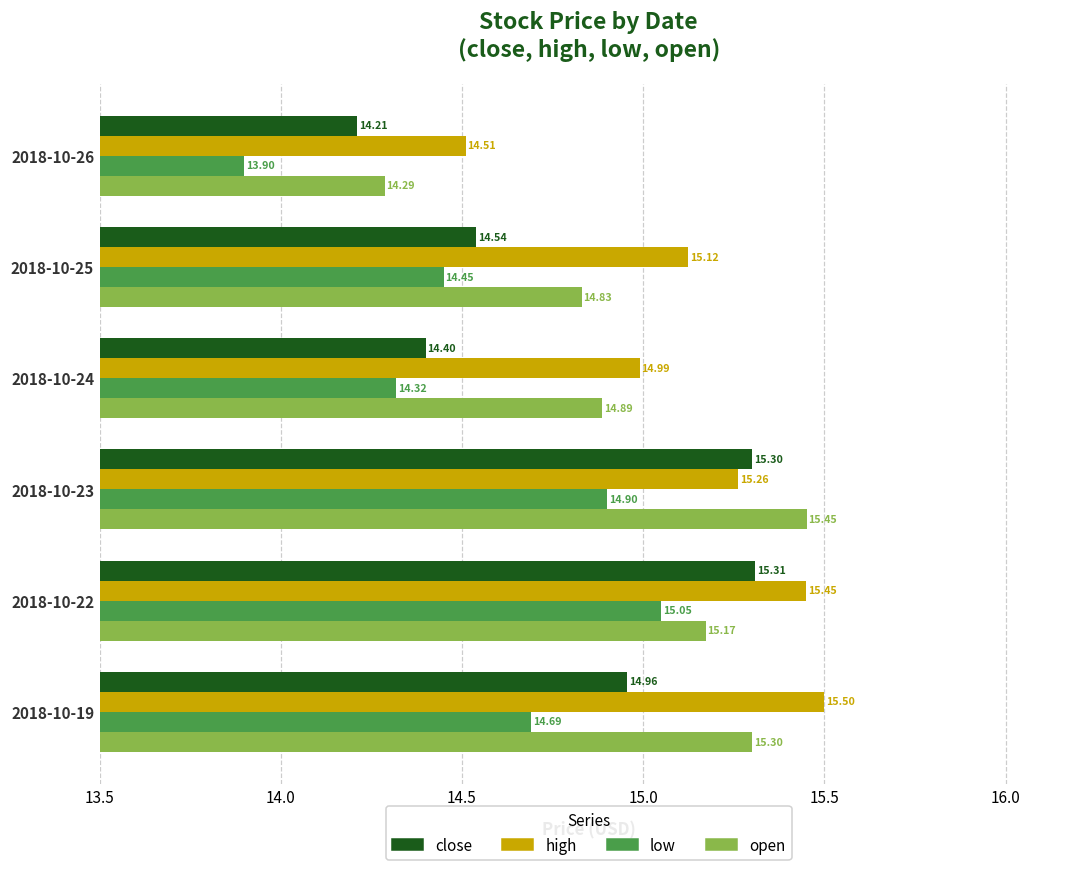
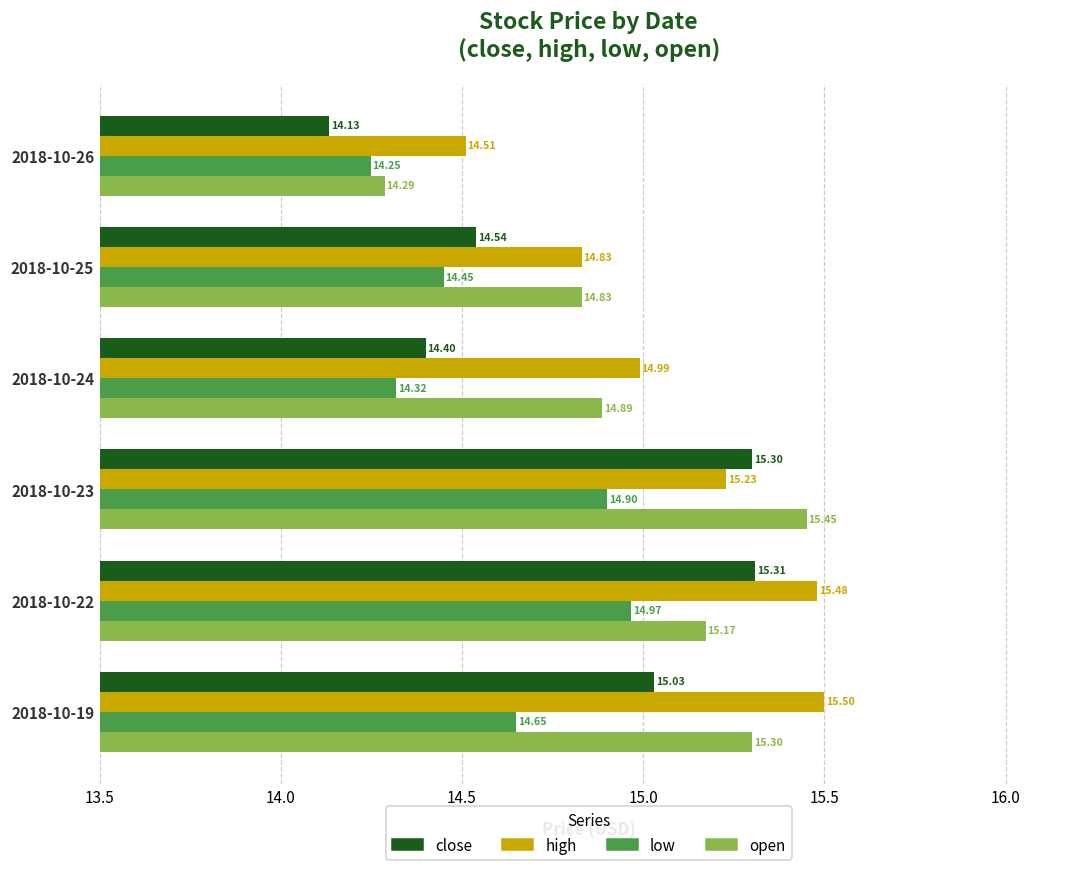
close, 2018-10-26: 14.21 -> 14.13
low, 2018-10-26: 13.90 -> 14.25
high, 2018-10-25: 15.12 -> 14.83
high, 2018-10-23: 15.26 -> 15.23
high, 2018-10-22: 15.45 -> 15.48
low, 2018-10-22: 15.05 -> 14.97
close, 2018-10-19: 14.96 -> 15.03
low, 2018-10-19: 14.69 -> 14.65
